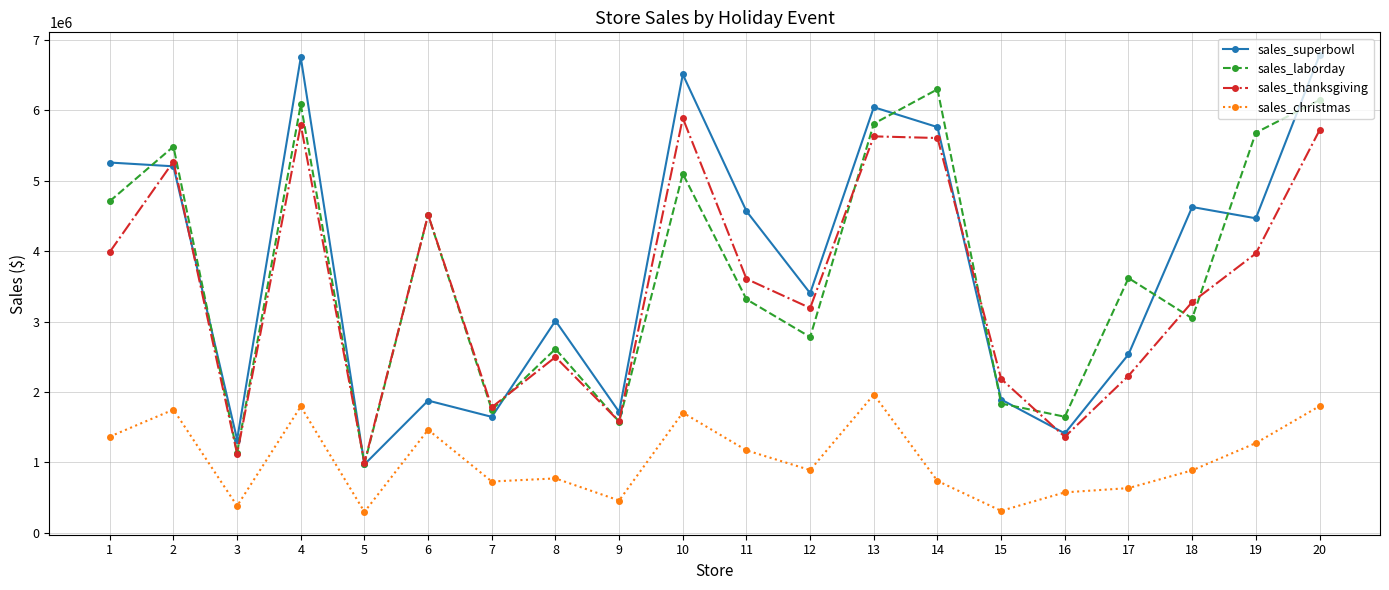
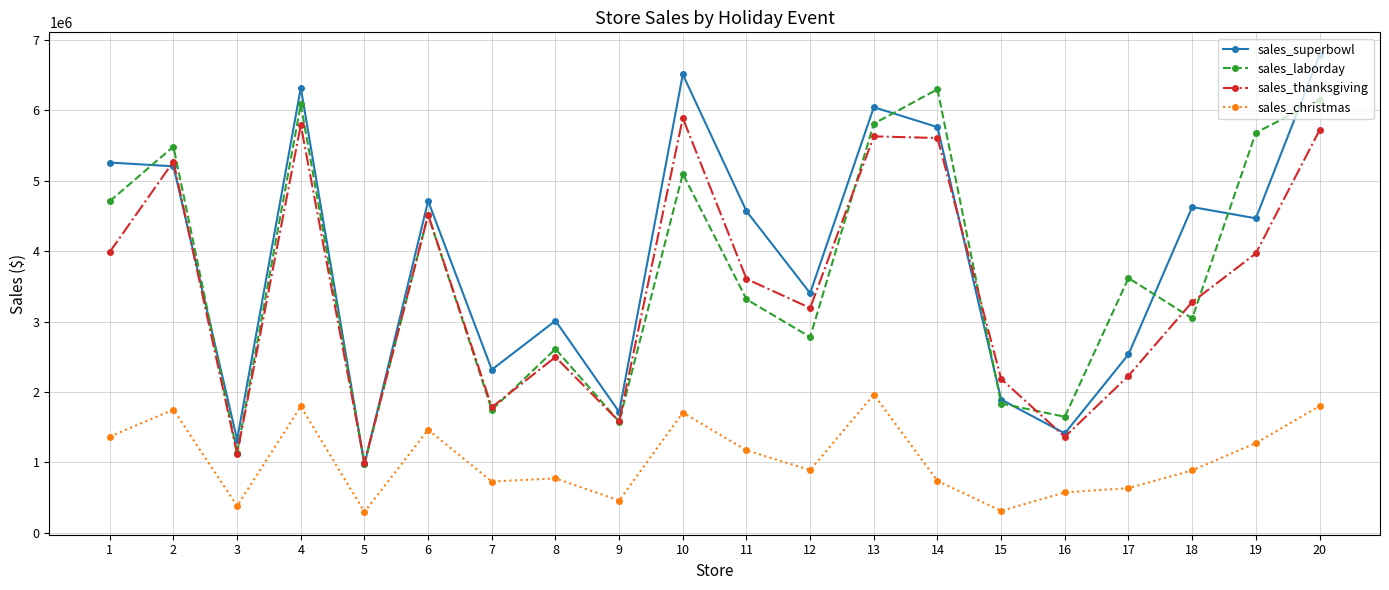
sales_superbowl, 4: 6800000 -> 6300000
sales_superbowl, 6: 1900000 -> 4700000
sales_superbowl, 7: 1600000 -> 2300000
